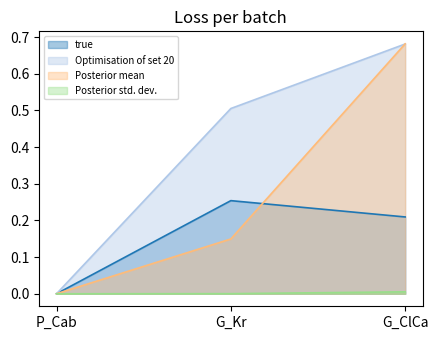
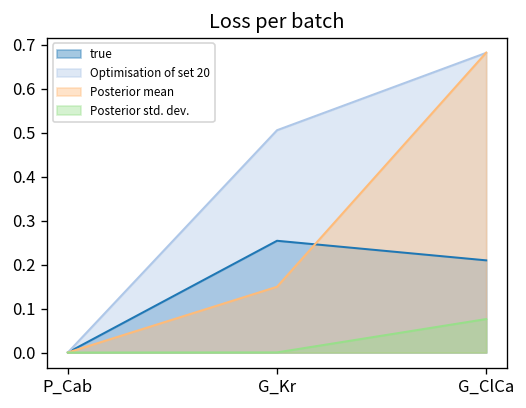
Posterior std. dev., G_ClCa: 0.01 -> 0.08
